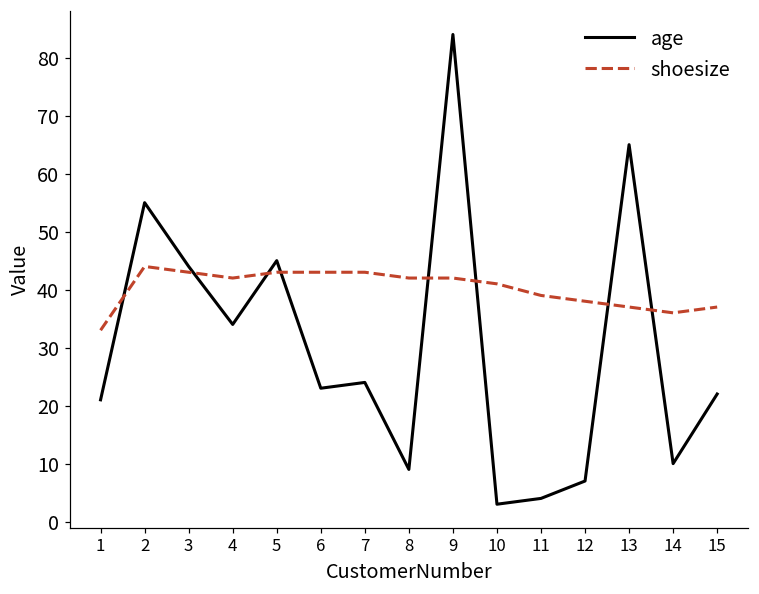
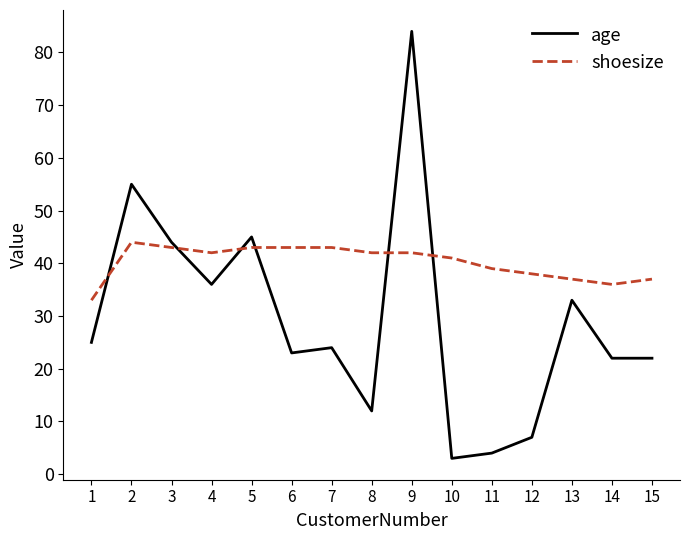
age, 1: 21 -> 25
age, 4: 34 -> 36
age, 8: 9 -> 12
age, 13: 65 -> 33
age, 14: 10 -> 22
